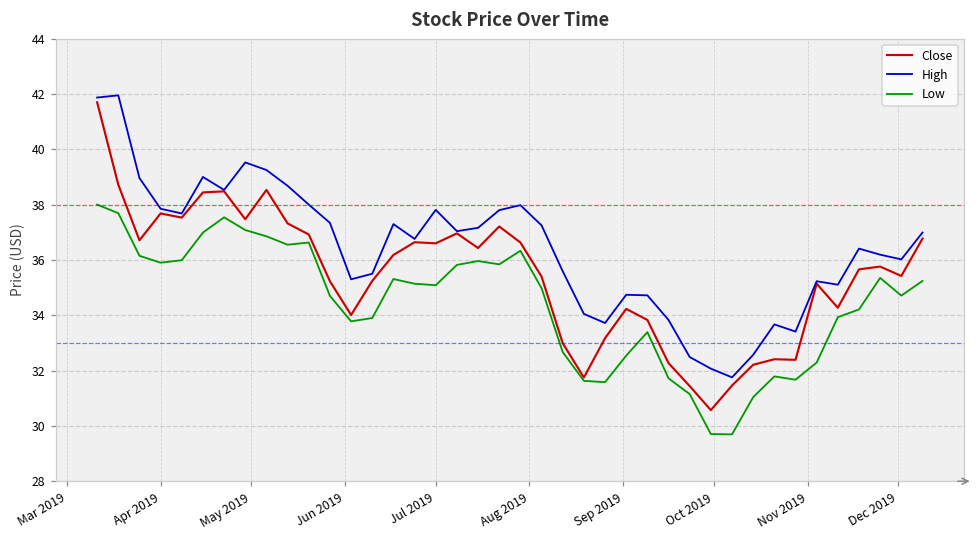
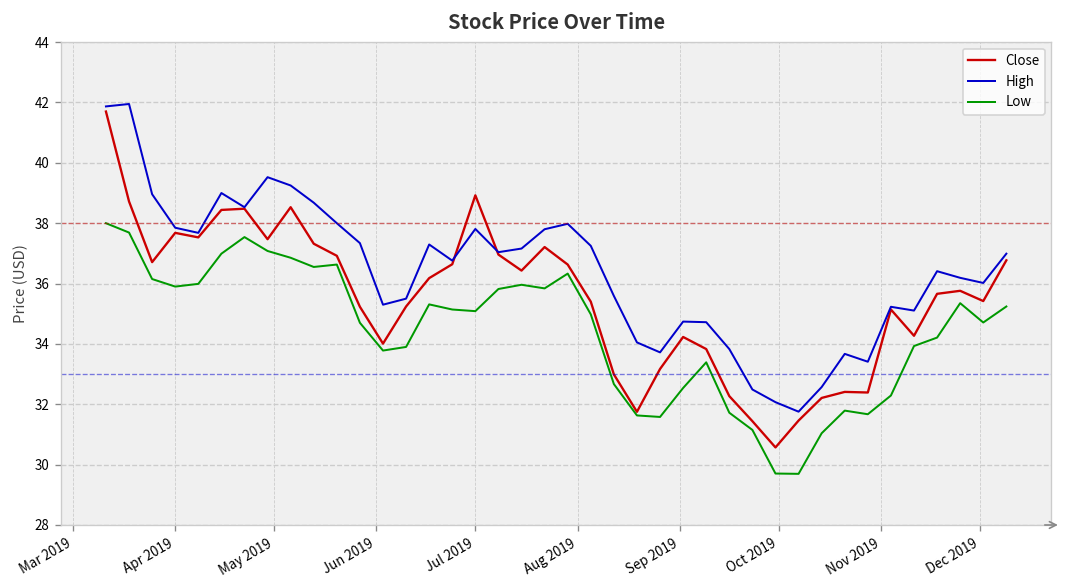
Close, Jul 2019: 36.6 -> 38.9
